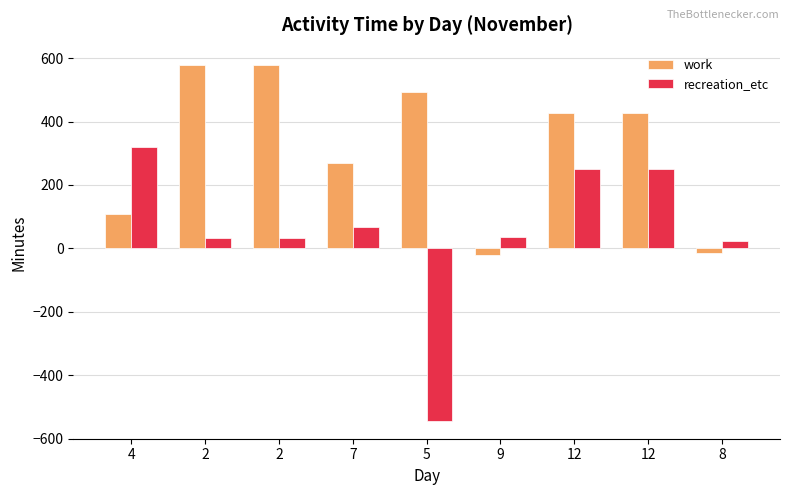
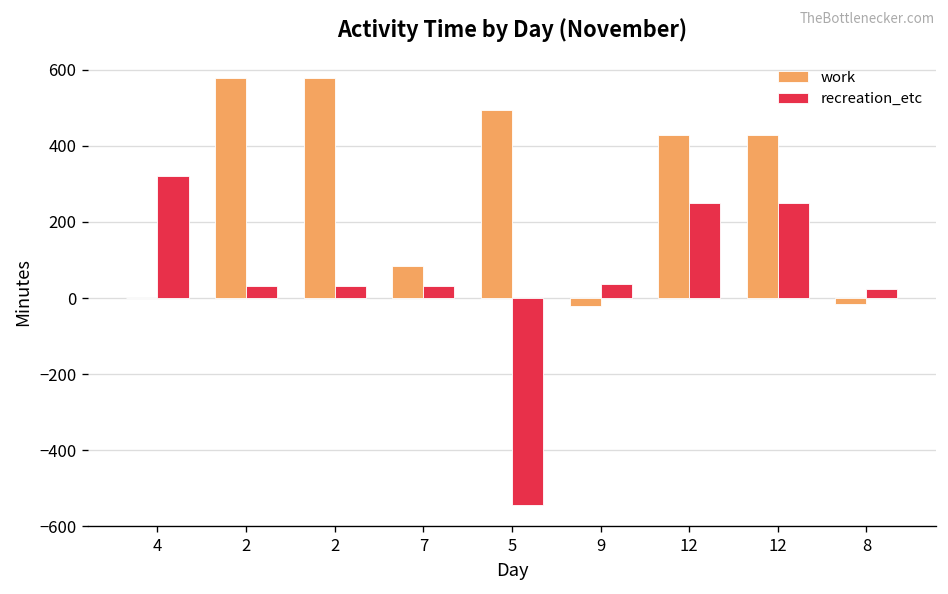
work, 4: 110 -> 0
work, 7: 270 -> 80
recreation_etc, 7: 70 -> 30
